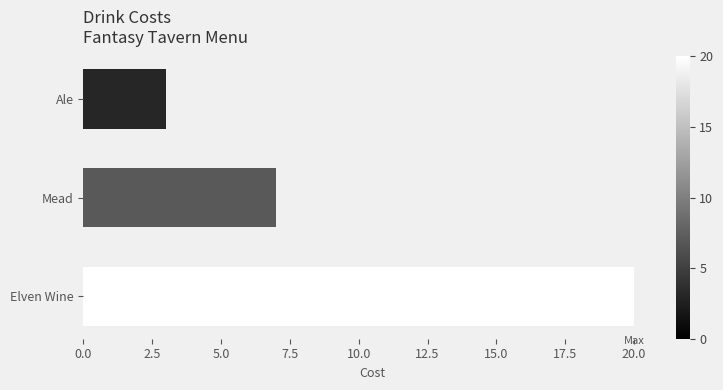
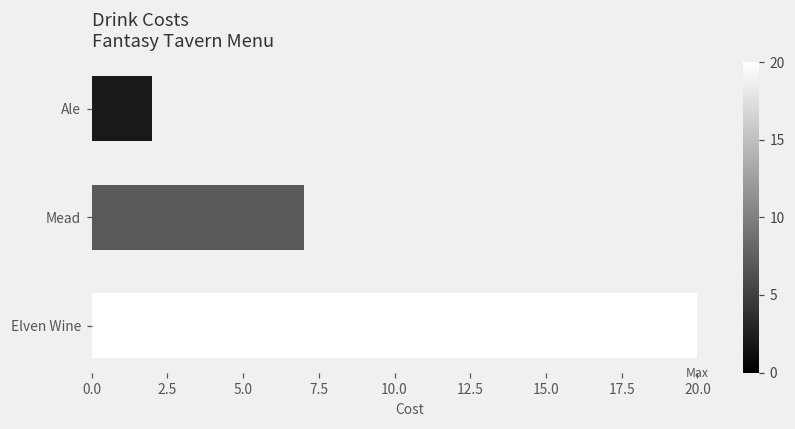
Ale: 3 -> 2
